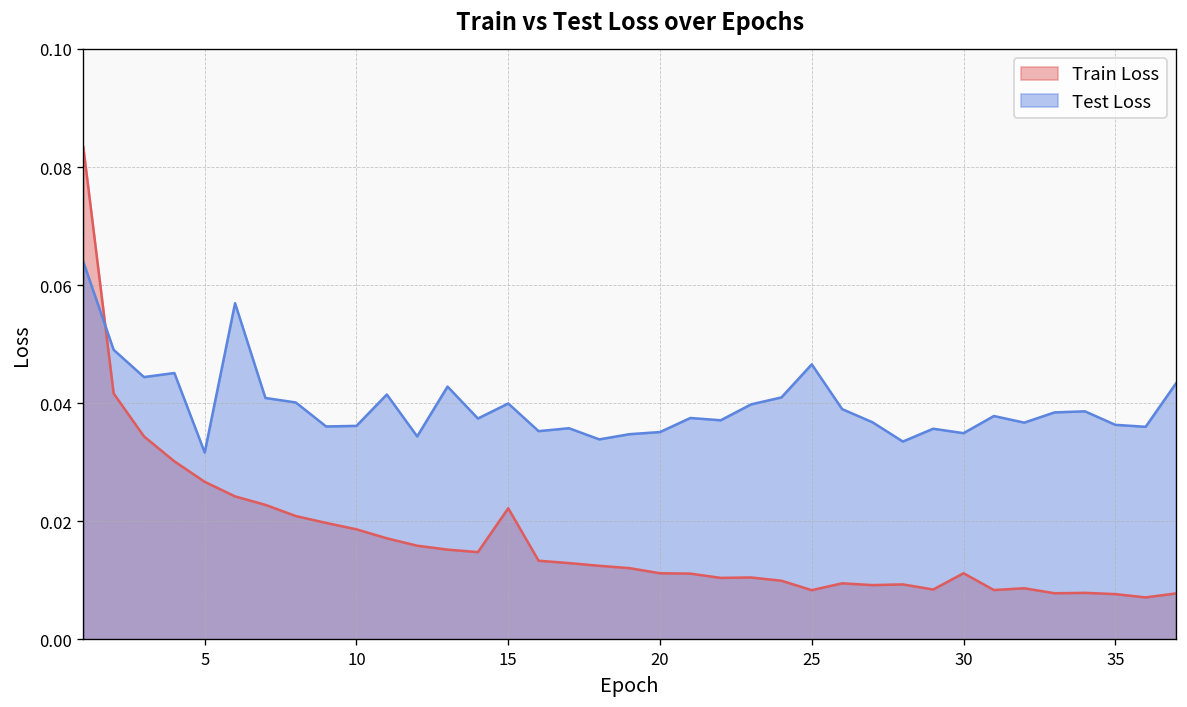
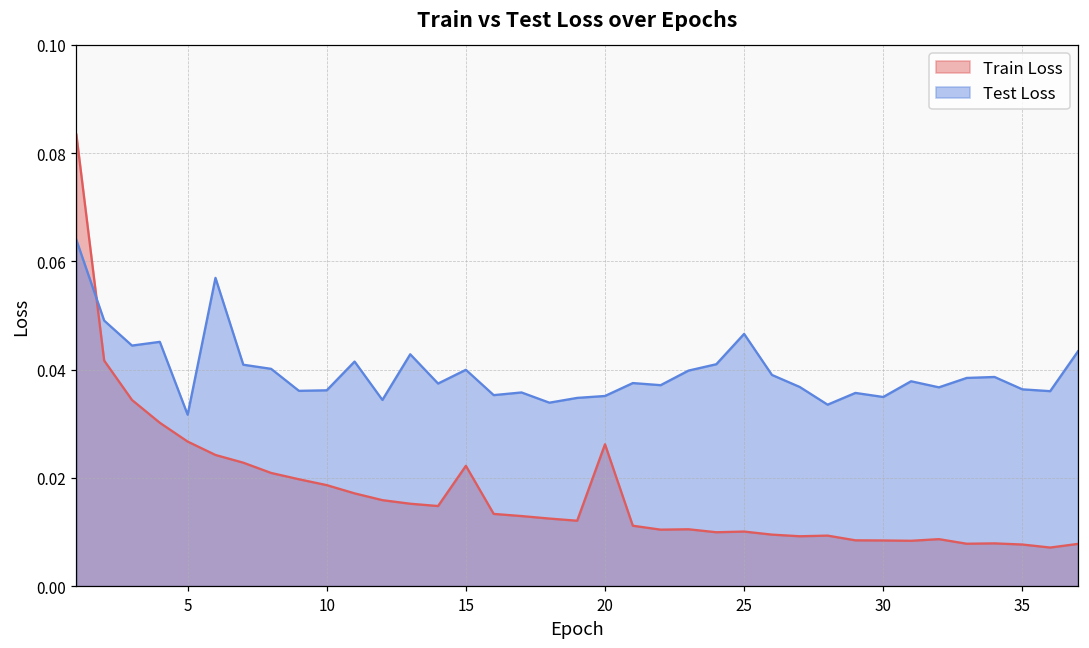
Train Loss, 20: 0.011 -> 0.026
Train Loss, 25: 0.008 -> 0.010
Train Loss, 30: 0.011 -> 0.008
